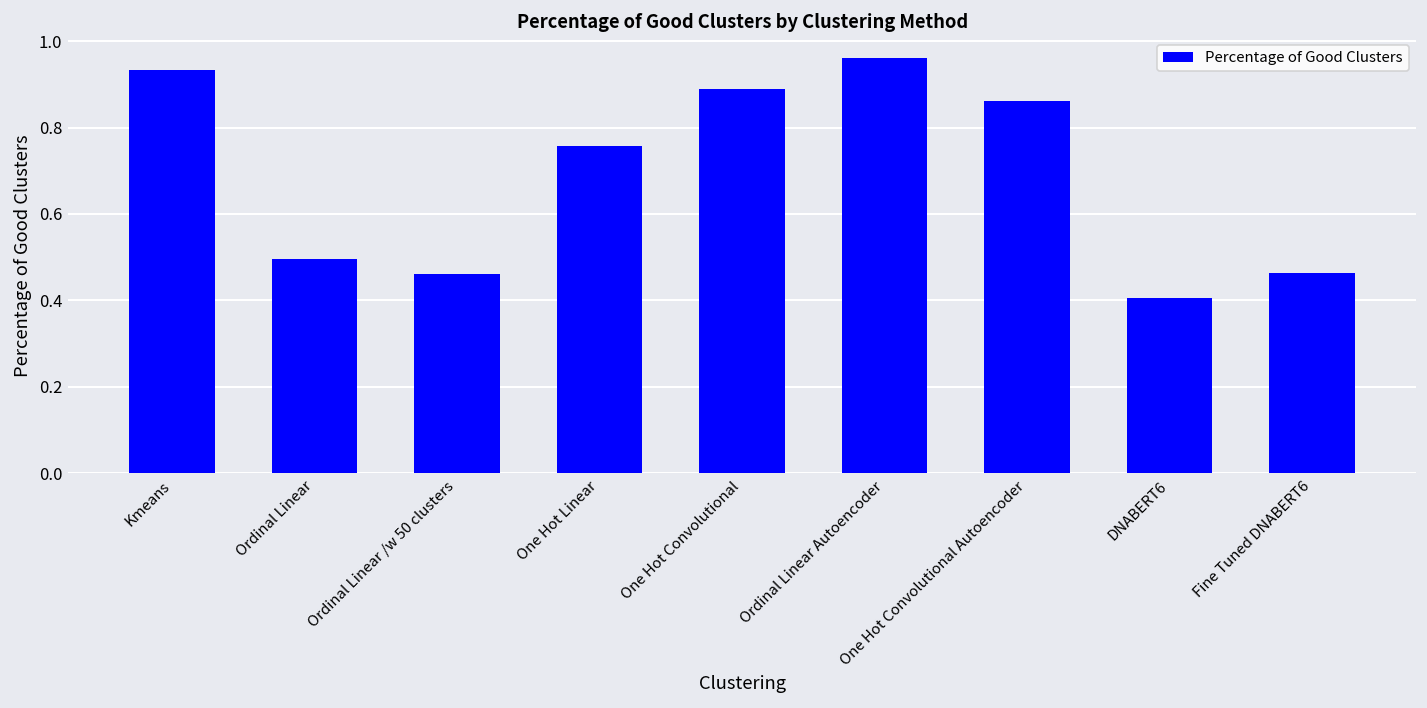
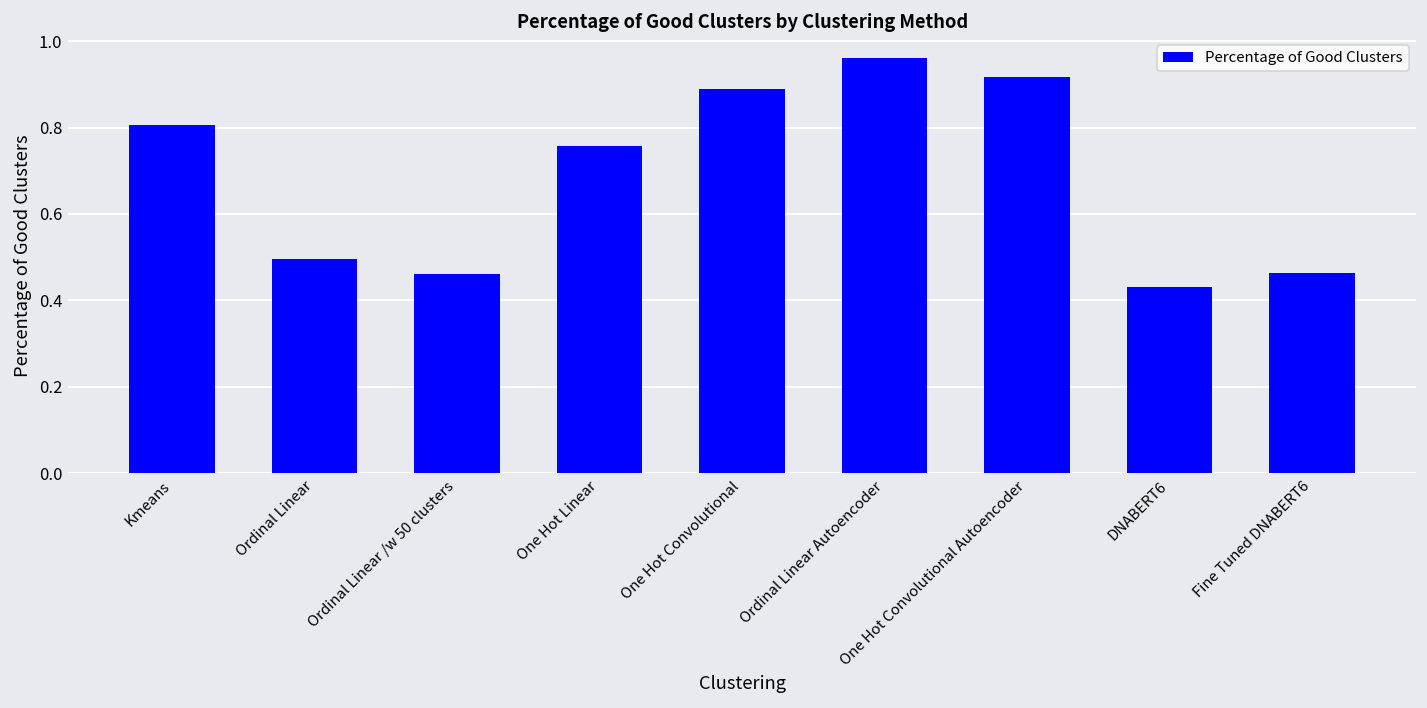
Kmeans: 0.93 -> 0.81
One Hot Convolutional Autoencoder: 0.86 -> 0.92
DNABERT6: 0.40 -> 0.43
